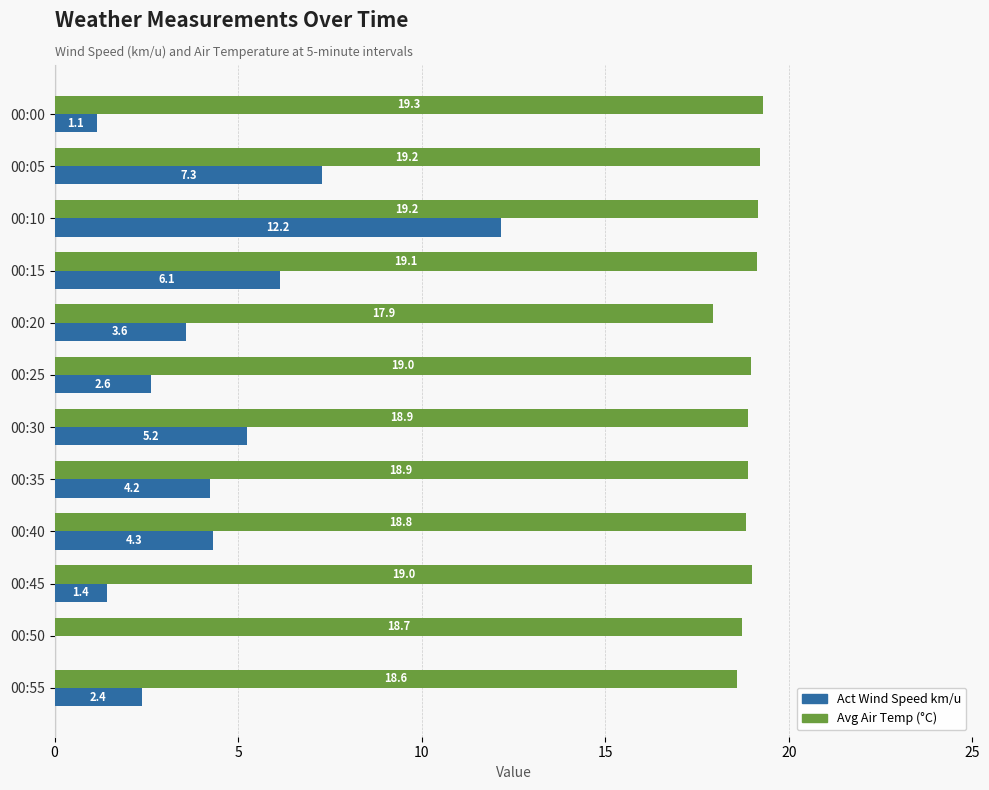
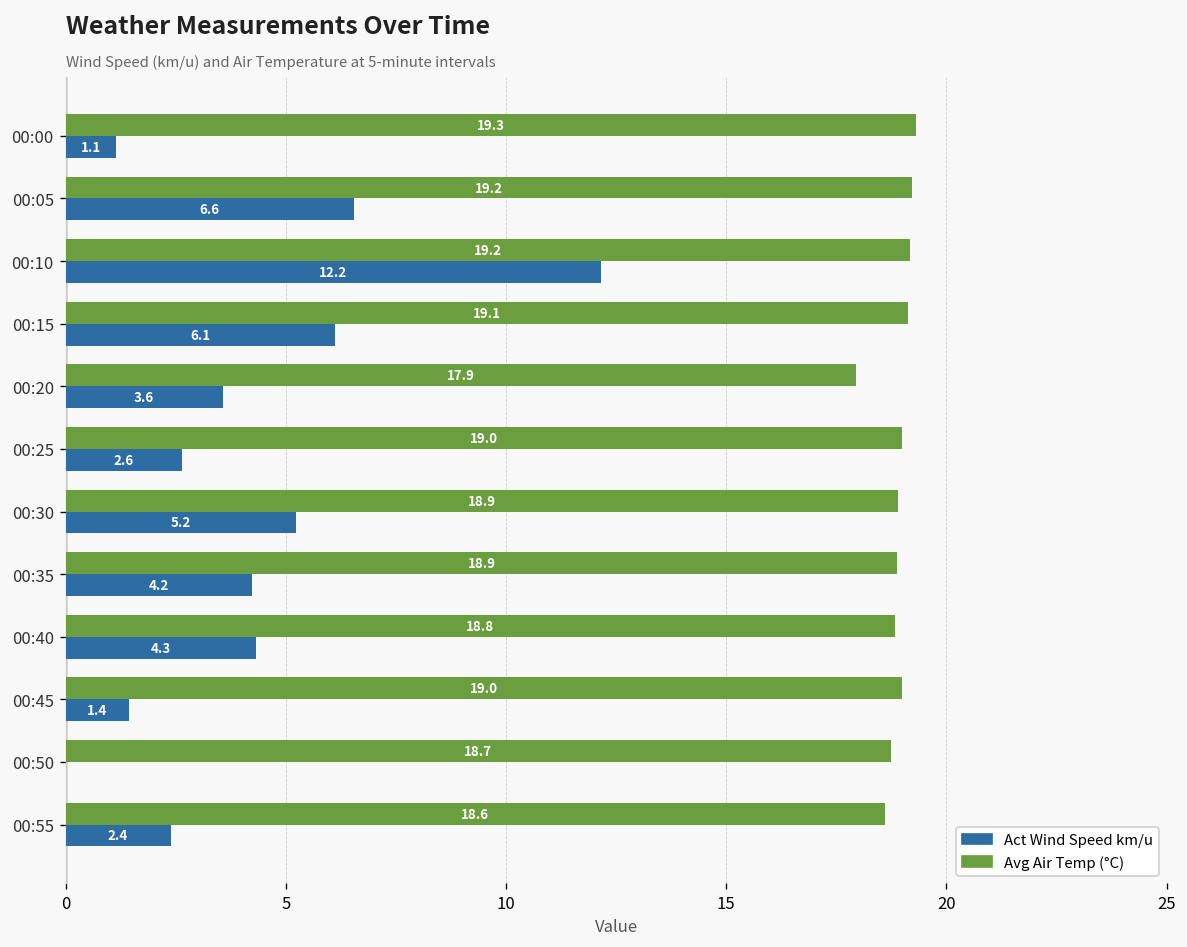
Act Wind Speed km/u, 00:05: 7.3 -> 6.6
